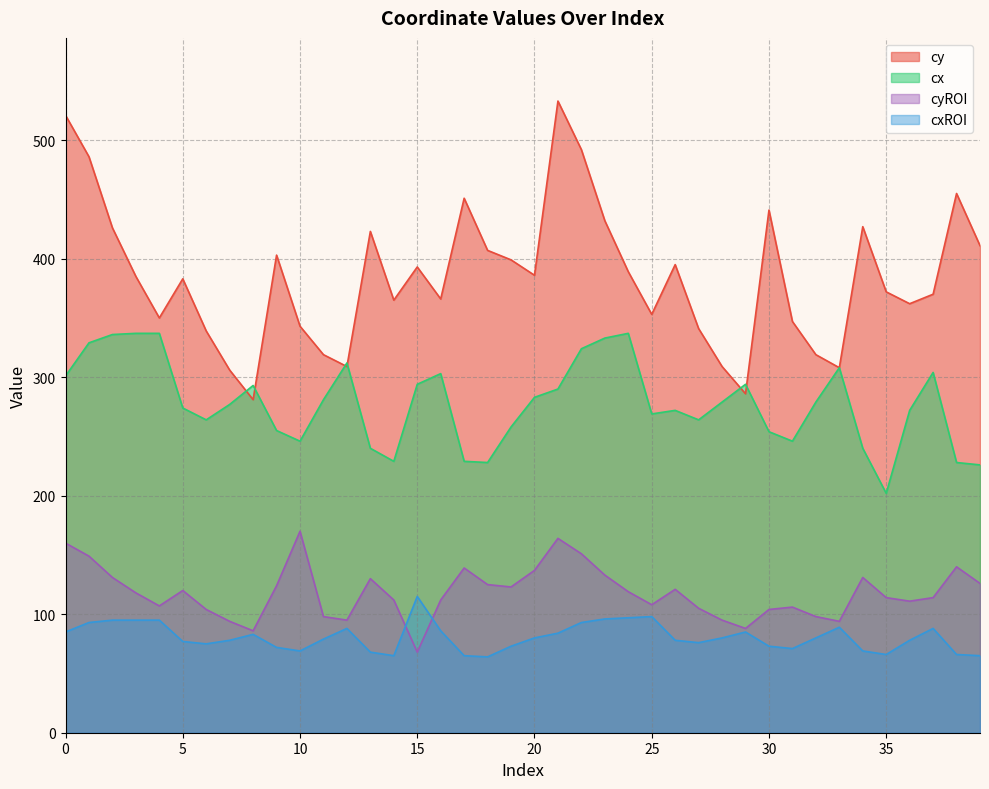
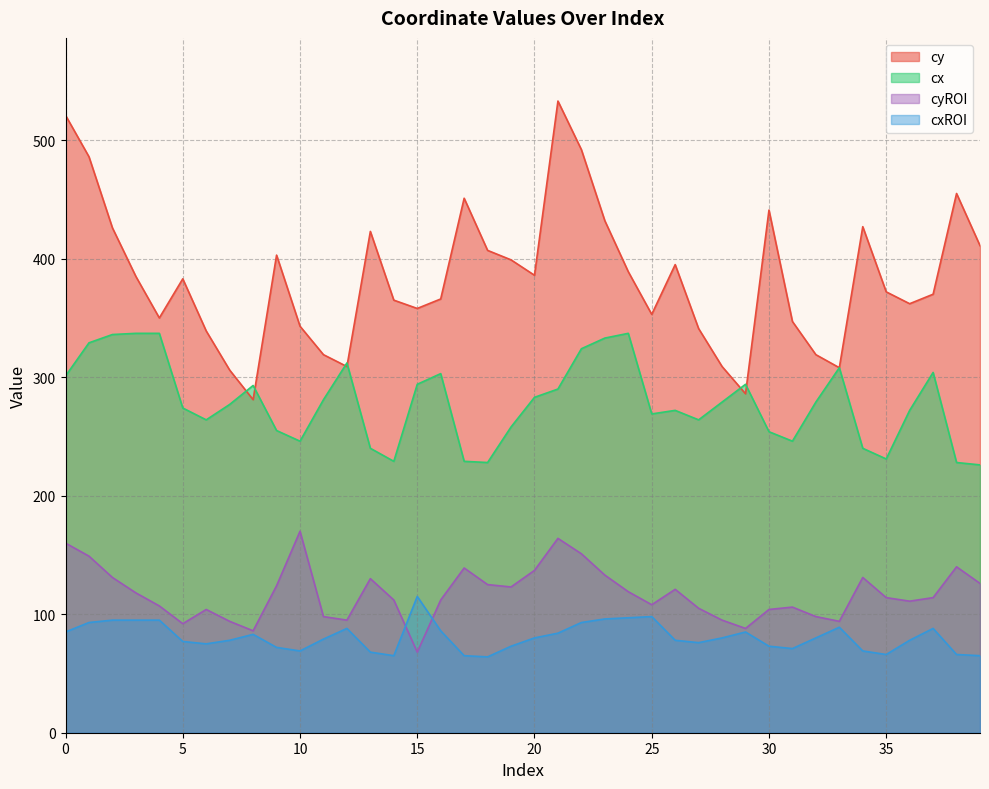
cyROI, 5: 120 -> 92
cy, 15: 393 -> 358
cx, 35: 202 -> 231
